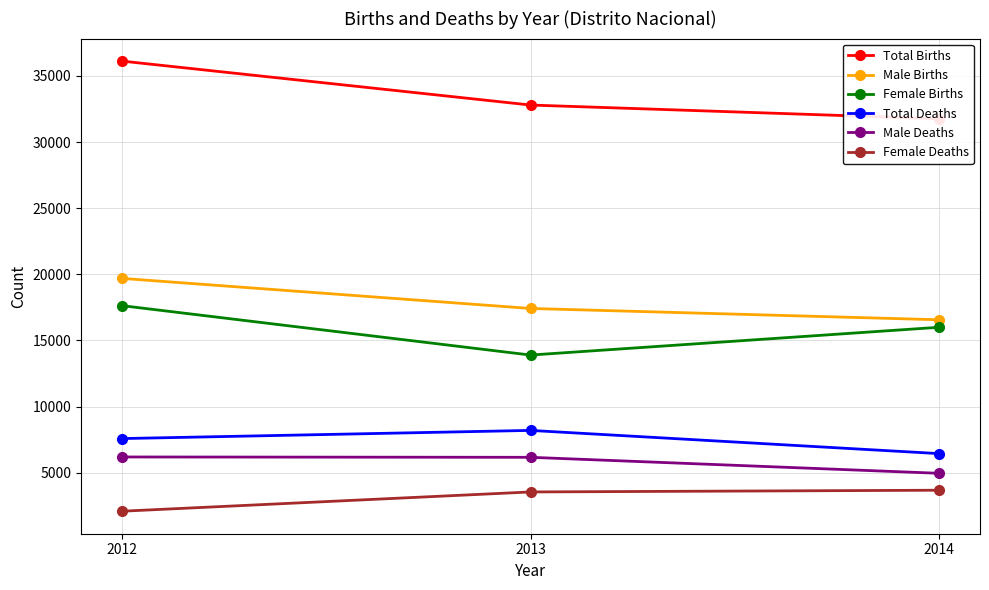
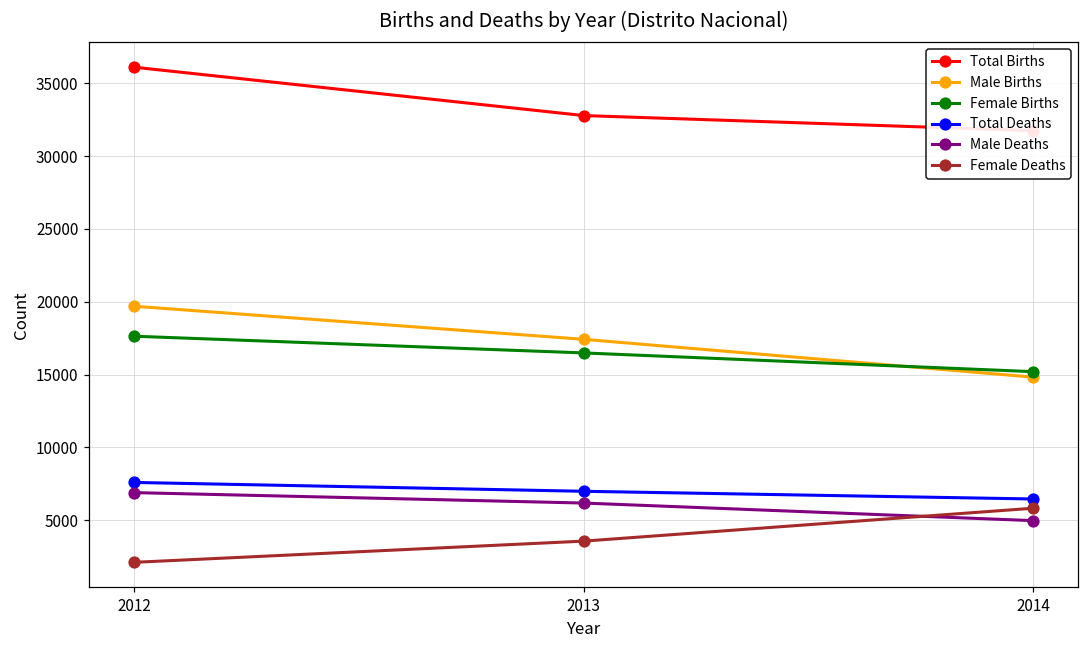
Male Deaths, 2012: 6200 -> 6900
Female Births, 2013: 13900 -> 16500
Total Deaths, 2013: 8200 -> 7000
Male Births, 2014: 16600 -> 14800
Female Births, 2014: 16000 -> 15200
Female Deaths, 2014: 3700 -> 5800
